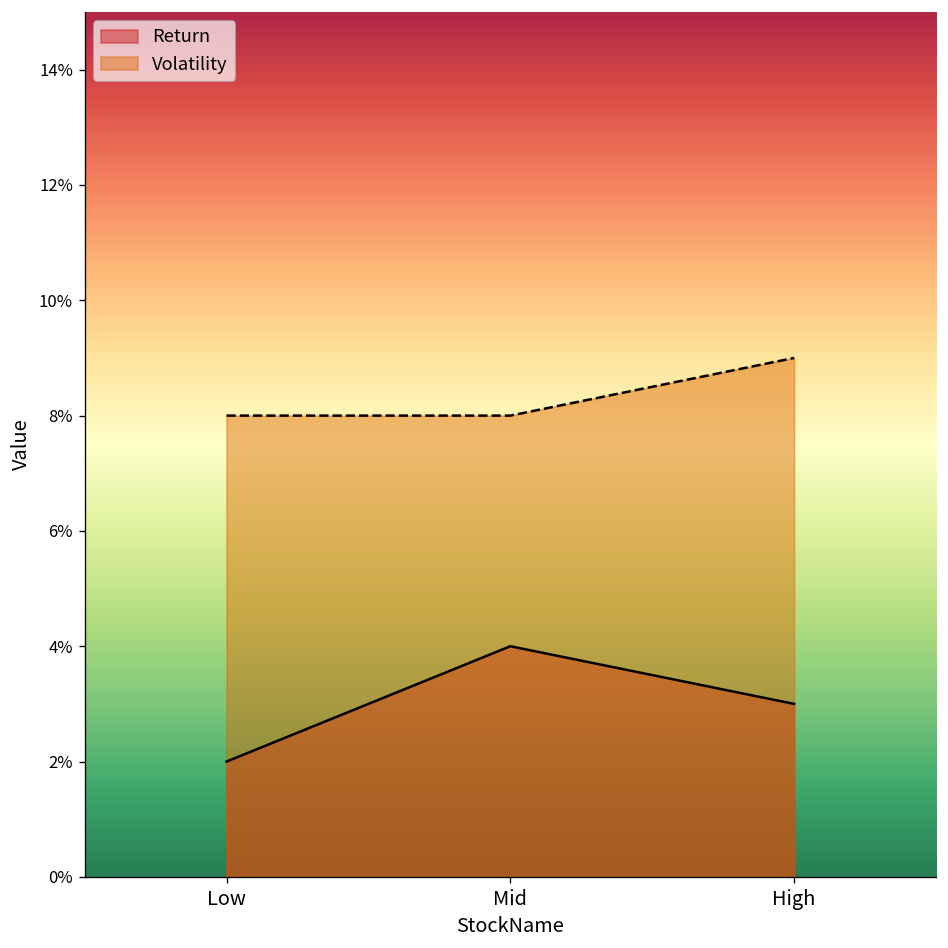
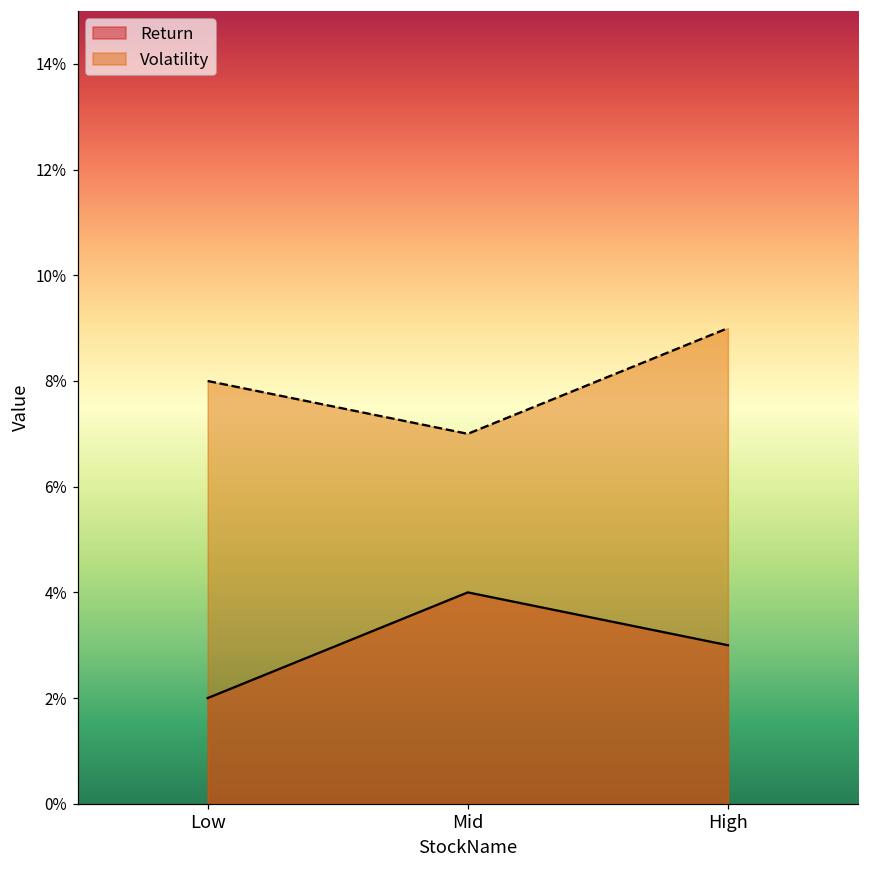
Volatility, Mid: 8.0% -> 7.0%
